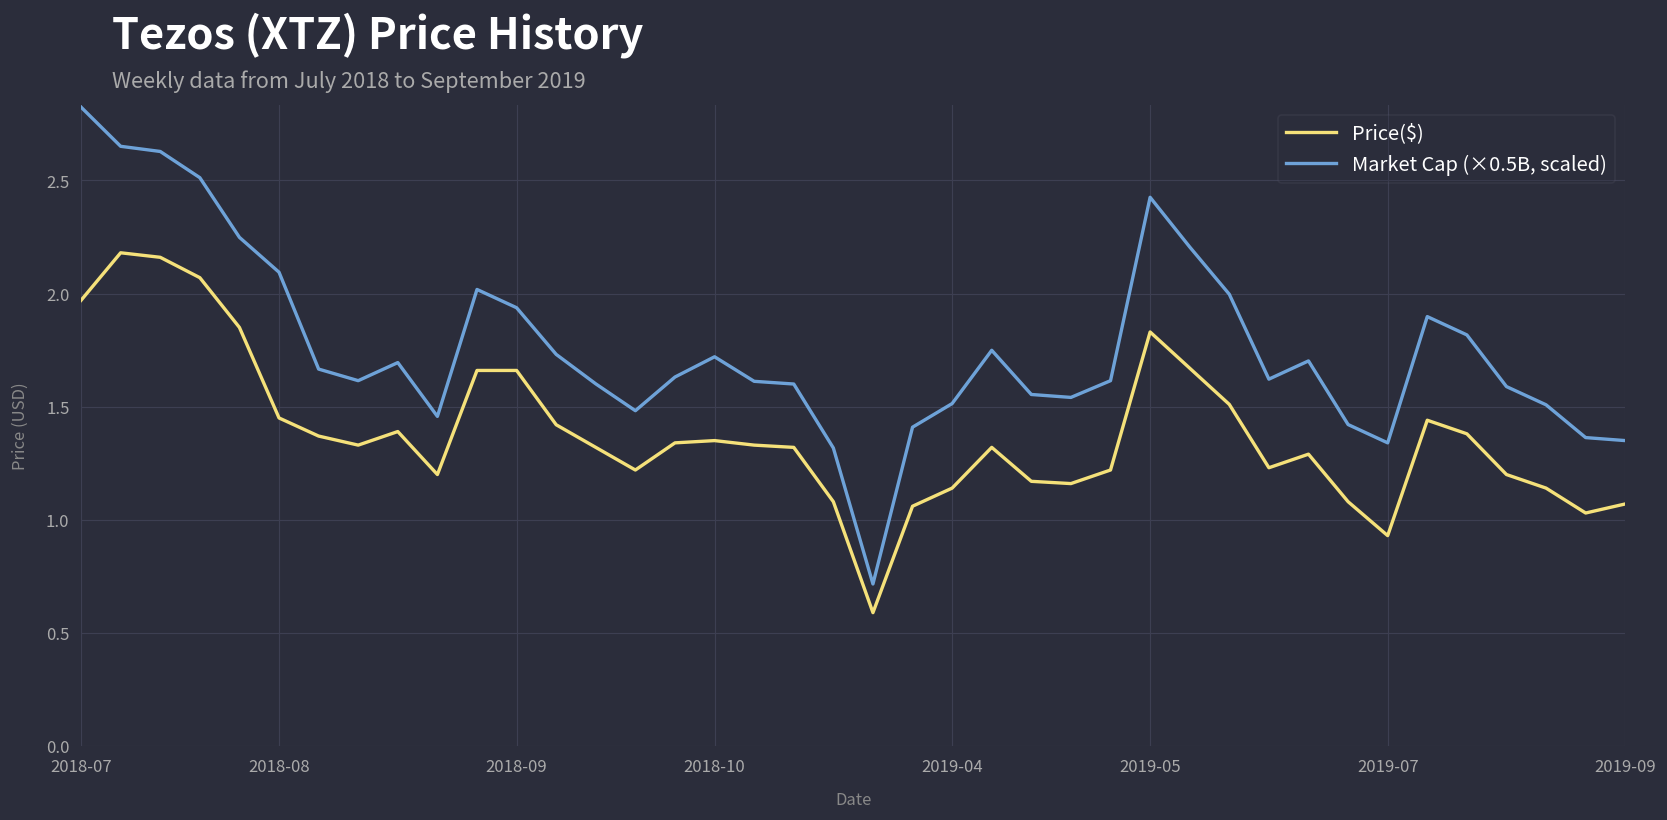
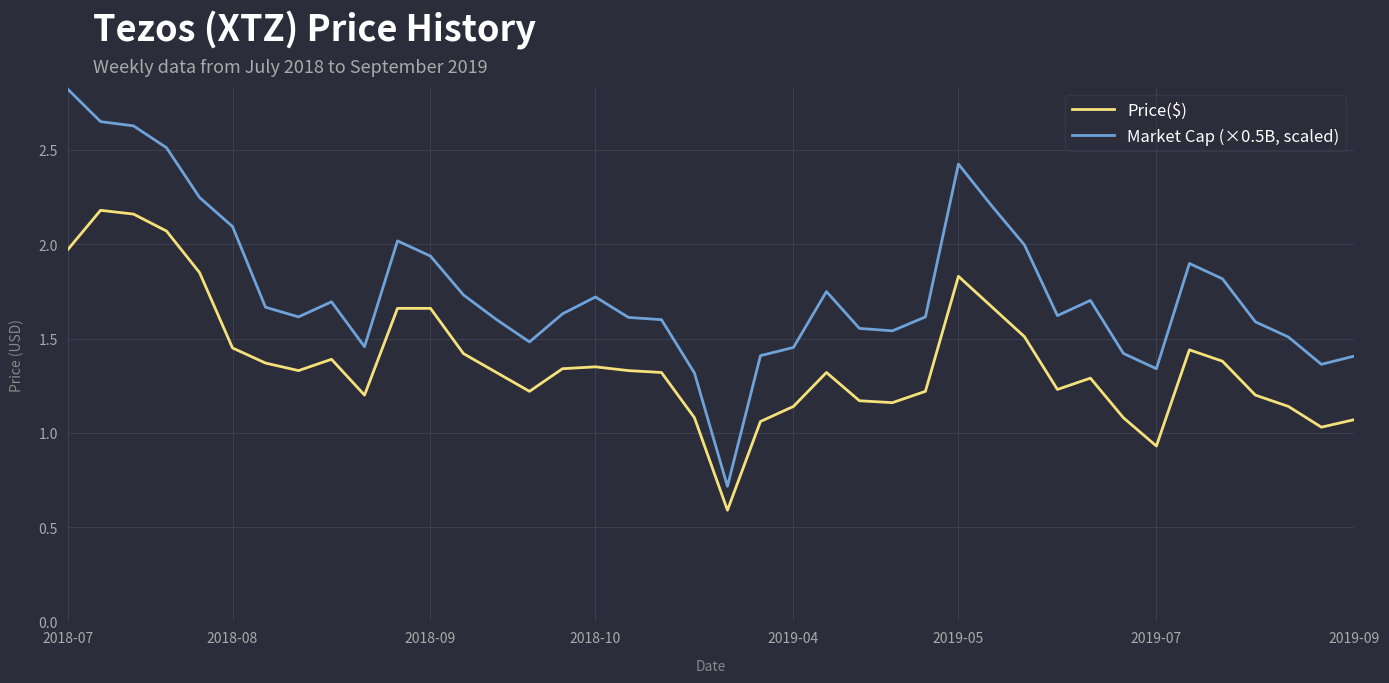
Market Cap (×0.5B, scaled), 2019-04: 1.51 -> 1.45
Market Cap (×0.5B, scaled), 2019-09: 1.35 -> 1.41
